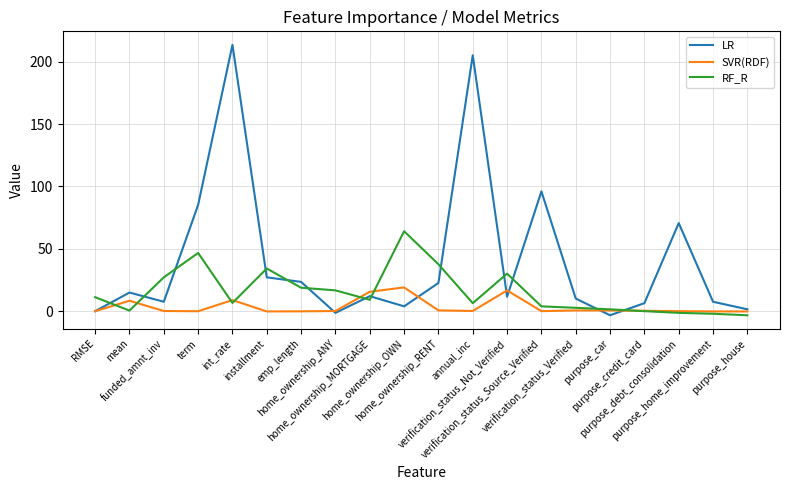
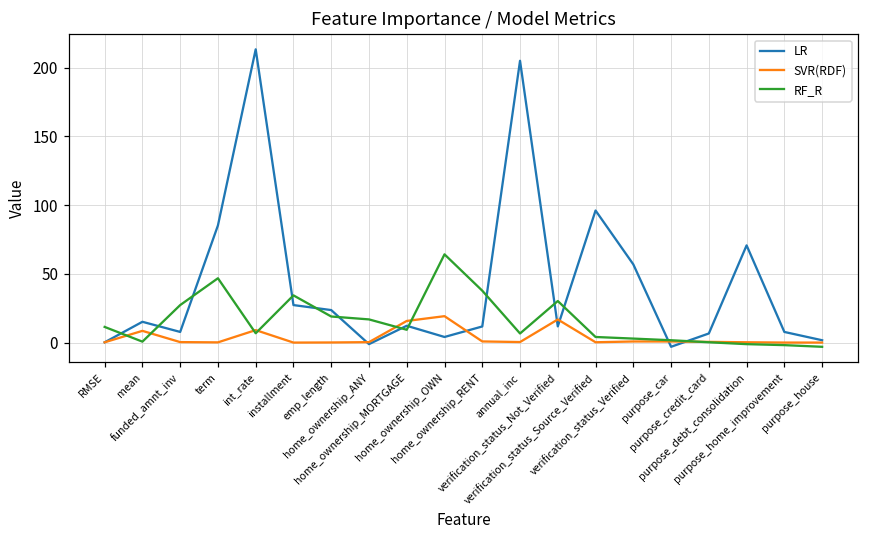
LR, home_ownership_RENT: 23 -> 12
LR, verification_status_Verified: 10 -> 57
